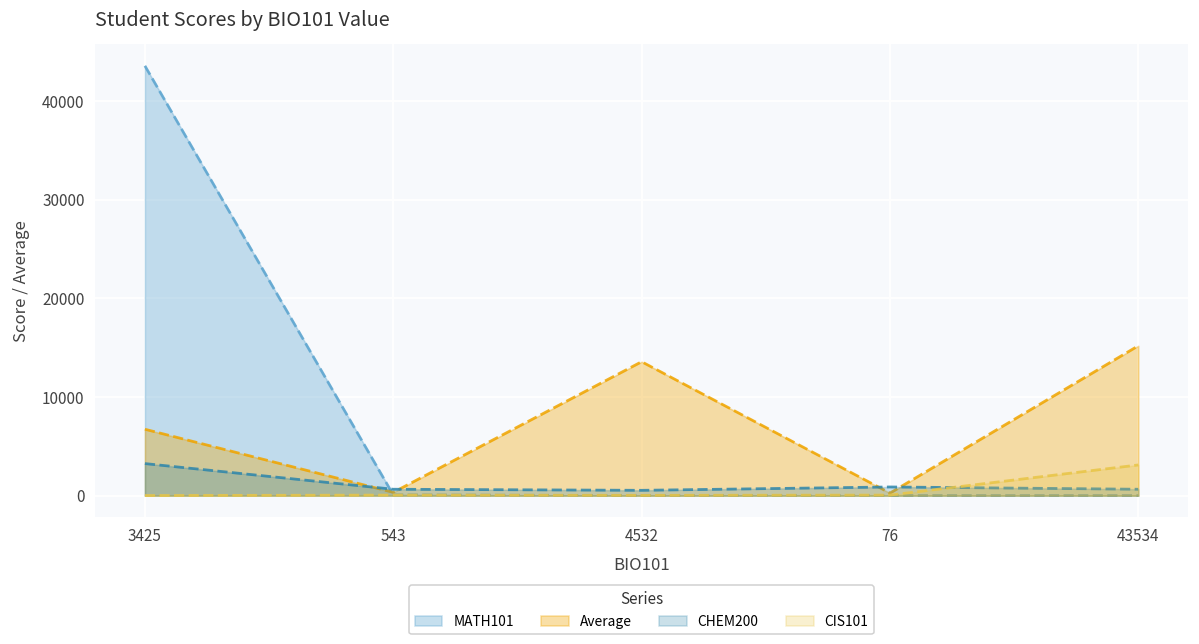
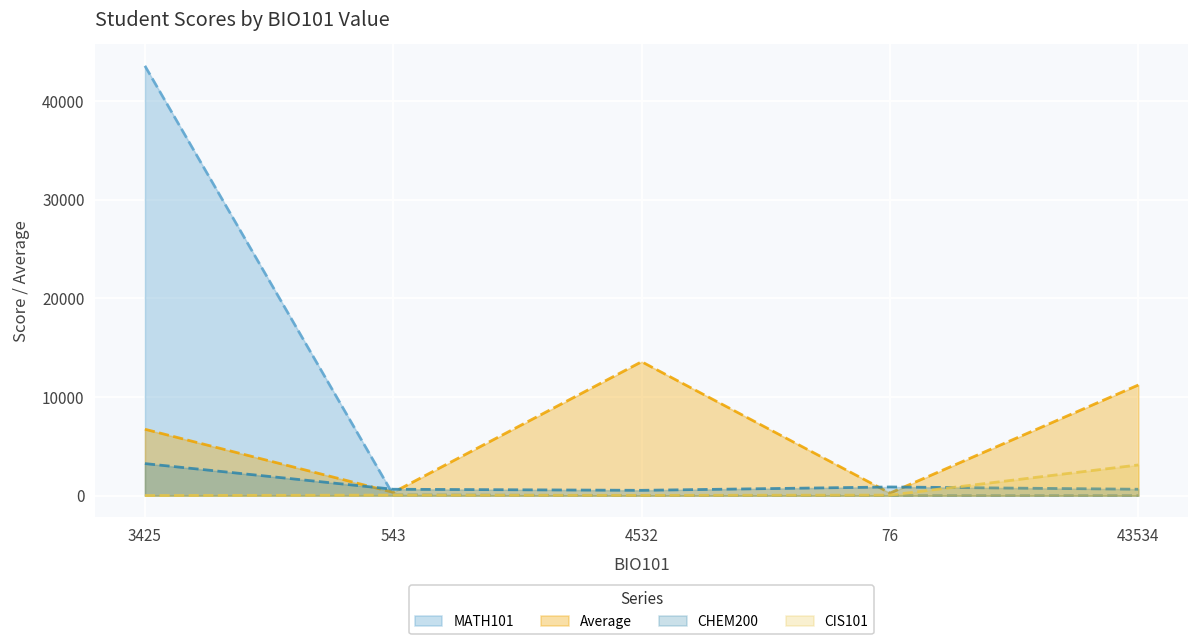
Average, 43534: 15000 -> 11000
